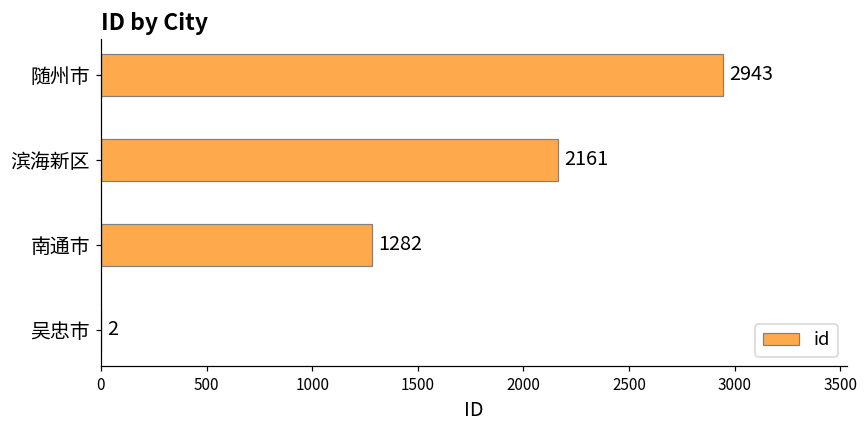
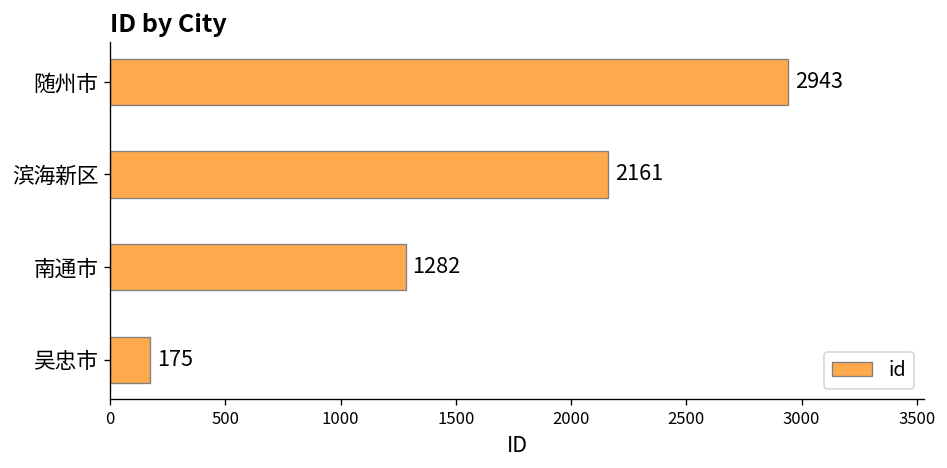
吴忠市: 2 -> 175
